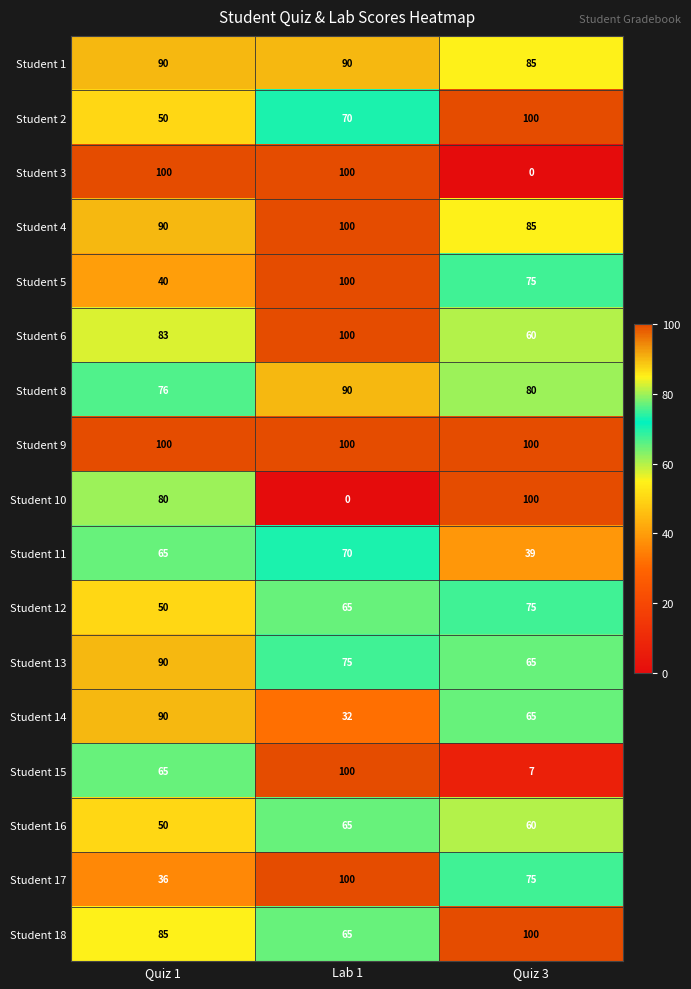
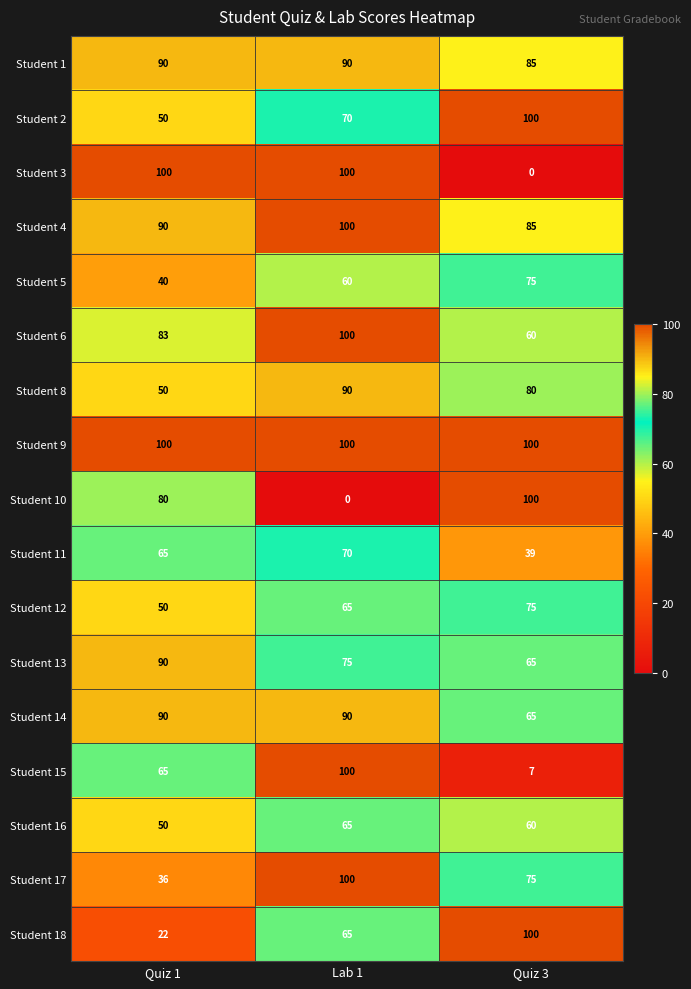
Student 5, Lab 1: 100 -> 60
Student 8, Quiz 1: 76 -> 50
Student 14, Lab 1: 32 -> 90
Student 18, Quiz 1: 85 -> 22
